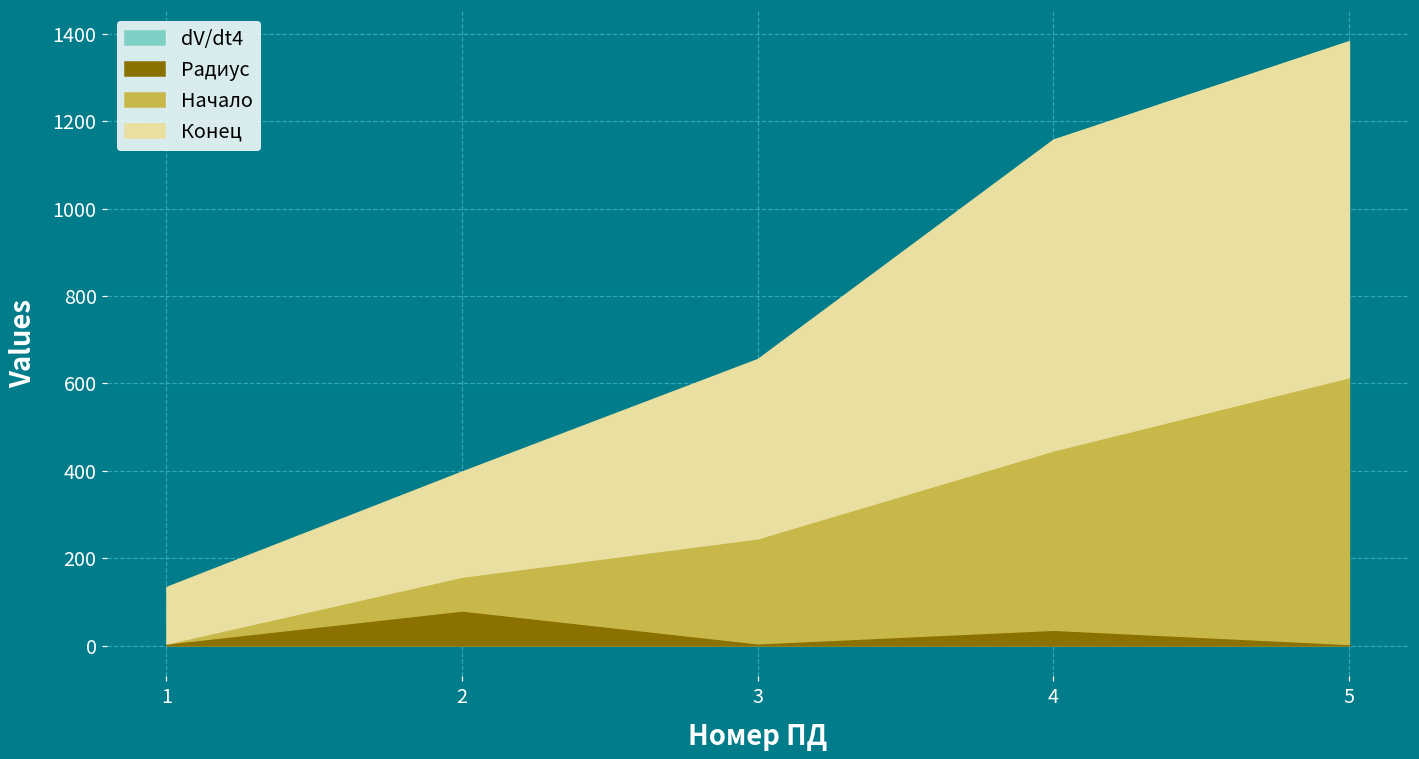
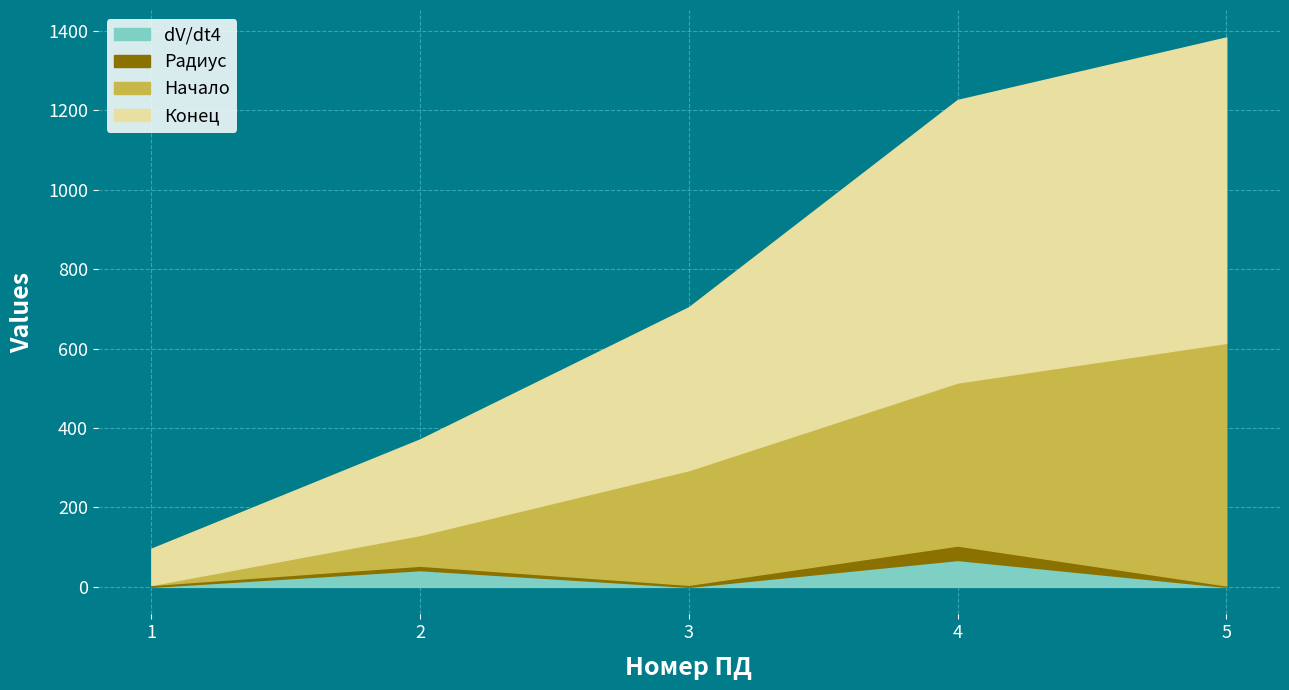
Конец, 1: 130 -> 90
dV/dt4, 2: 0 -> 40
Радиус, 2: 80 -> 10
Начало, 3: 240 -> 290
dV/dt4, 4: 0 -> 70
